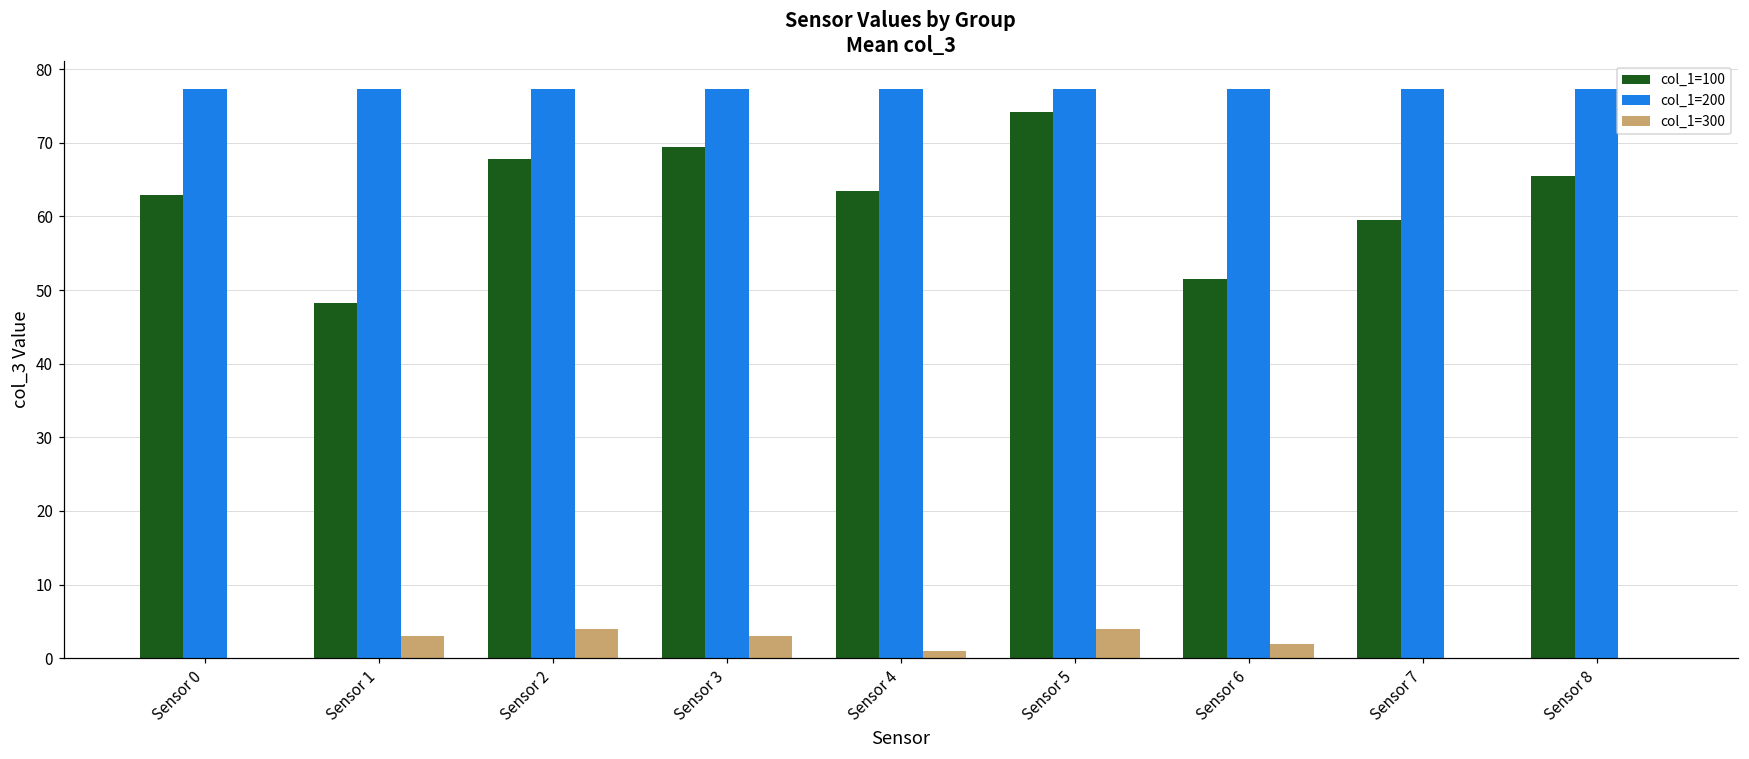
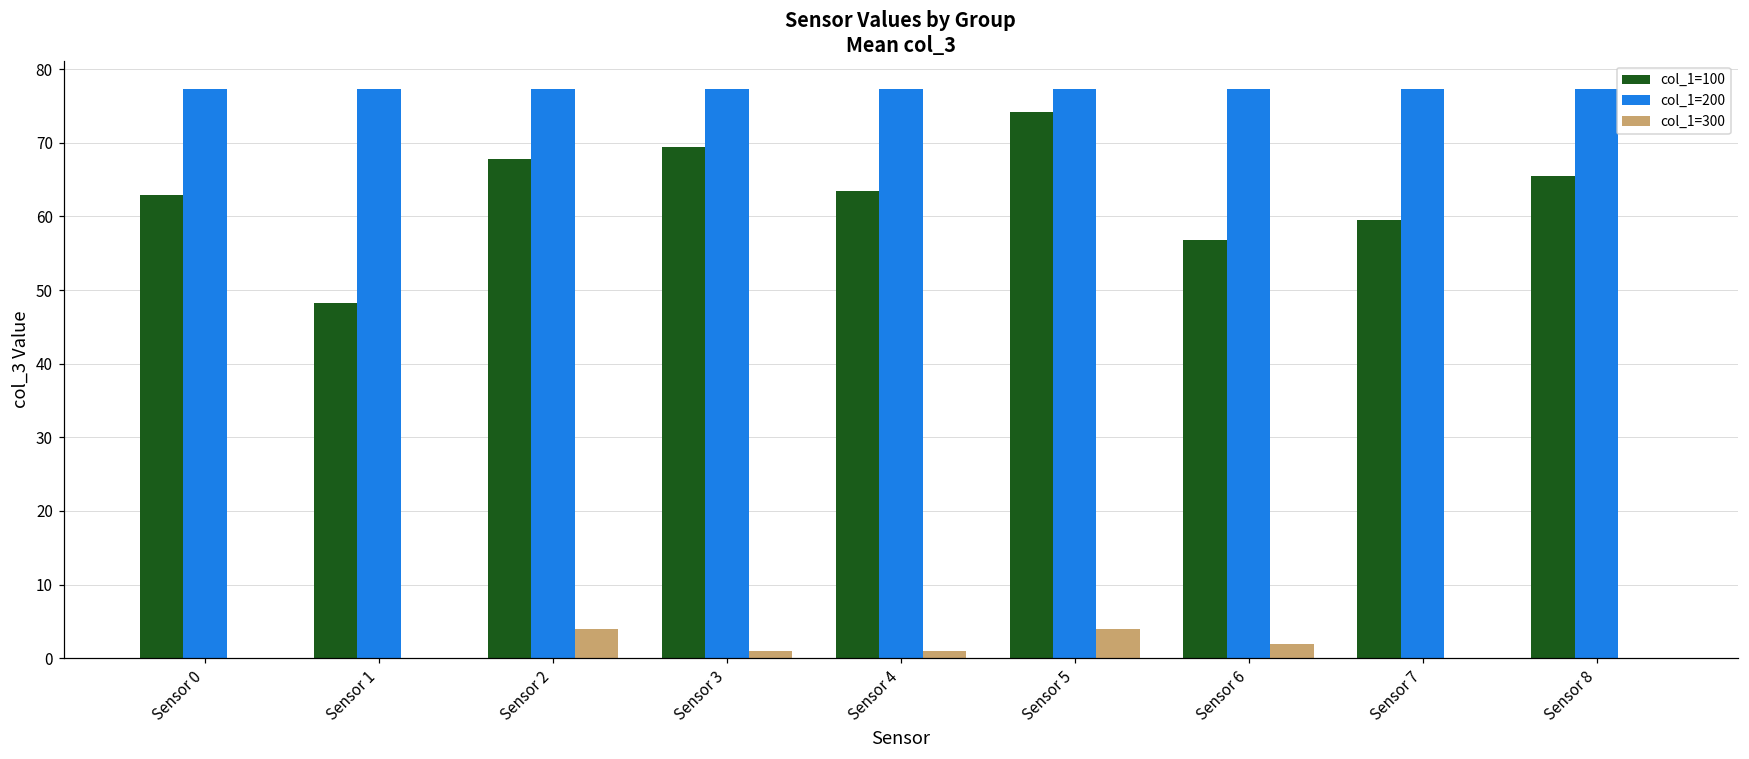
col_1=300, Sensor 1: 3 -> 0
col_1=300, Sensor 3: 3 -> 1
col_1=100, Sensor 6: 51 -> 57
